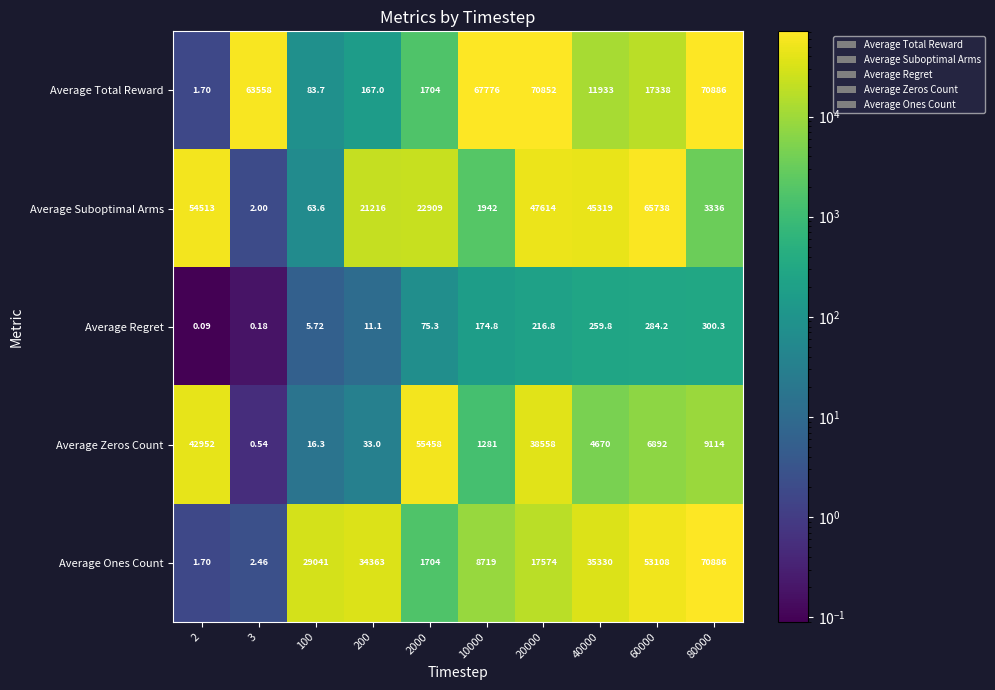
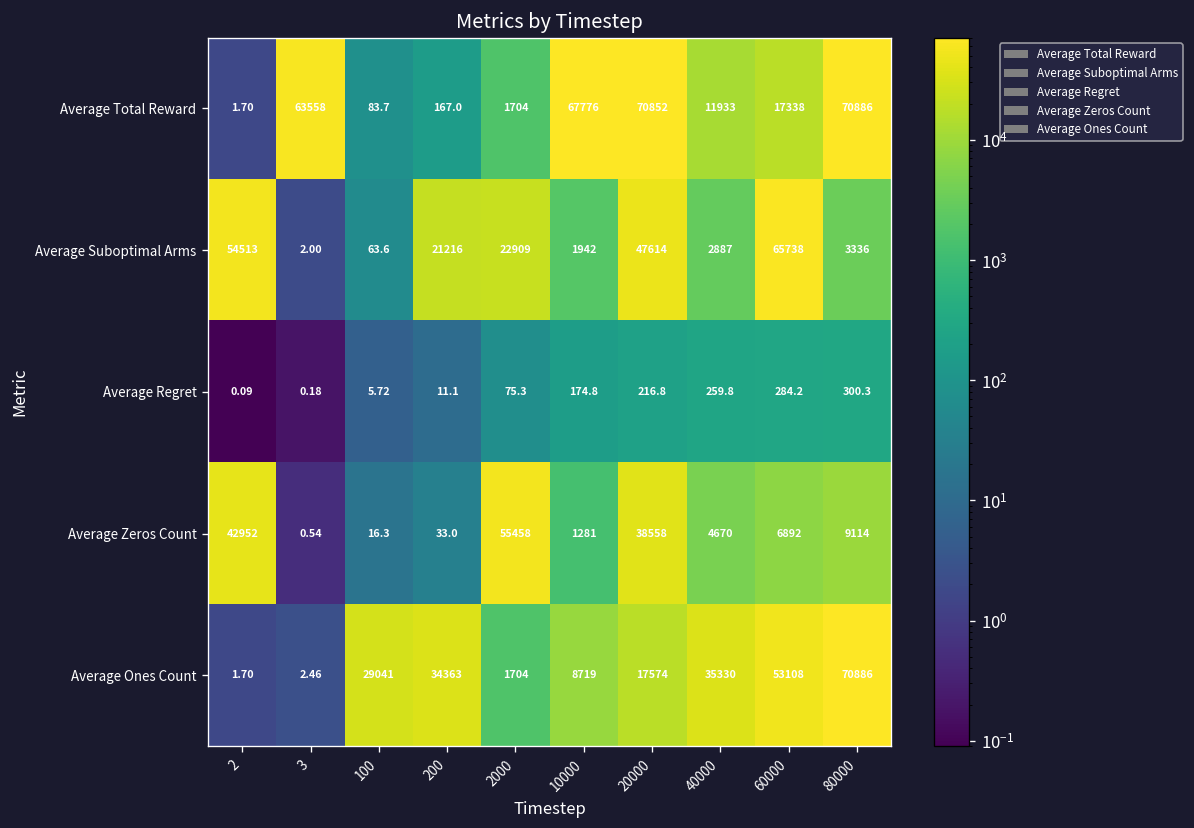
Average Suboptimal Arms, 40000: 45319 -> 2887
